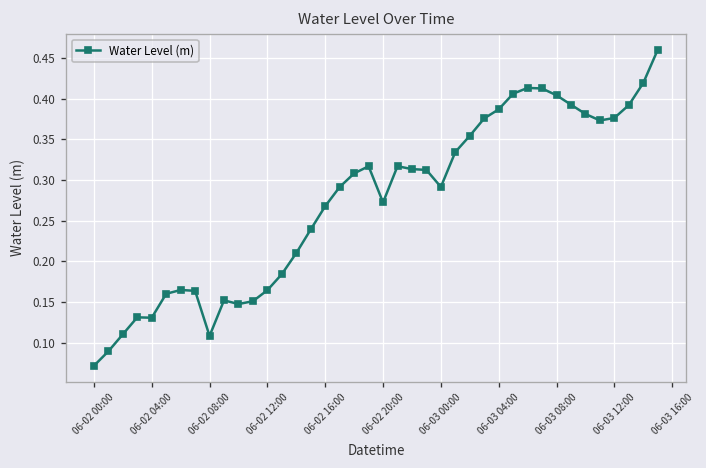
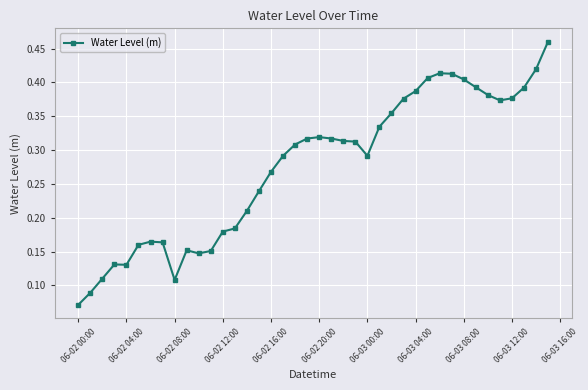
06-02 12:00: 0.16 -> 0.18
06-02 20:00: 0.27 -> 0.32
